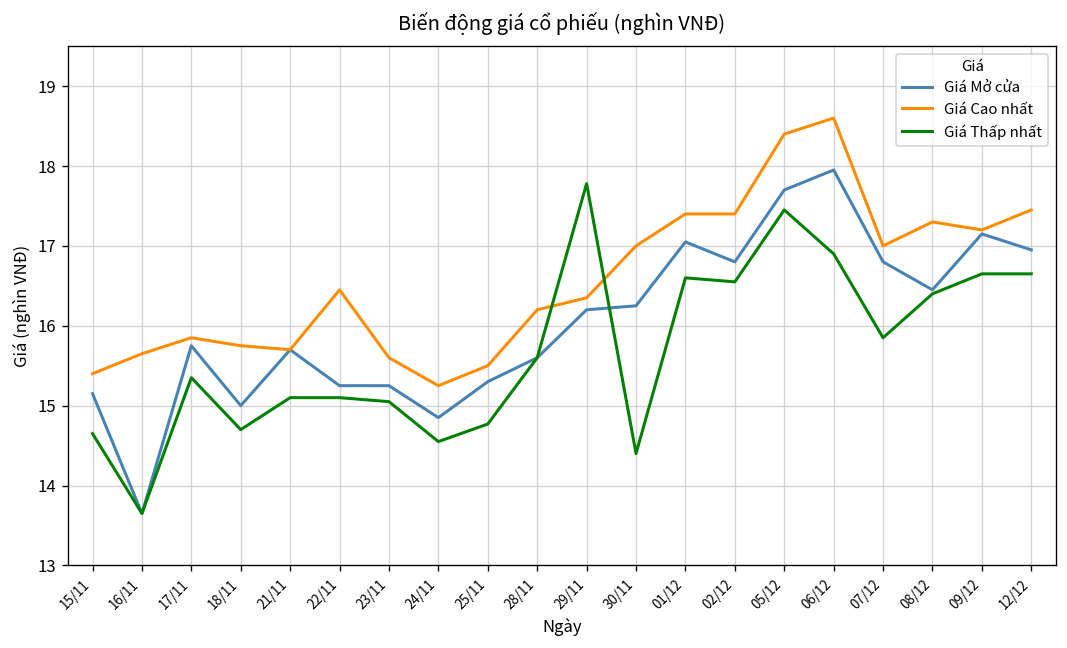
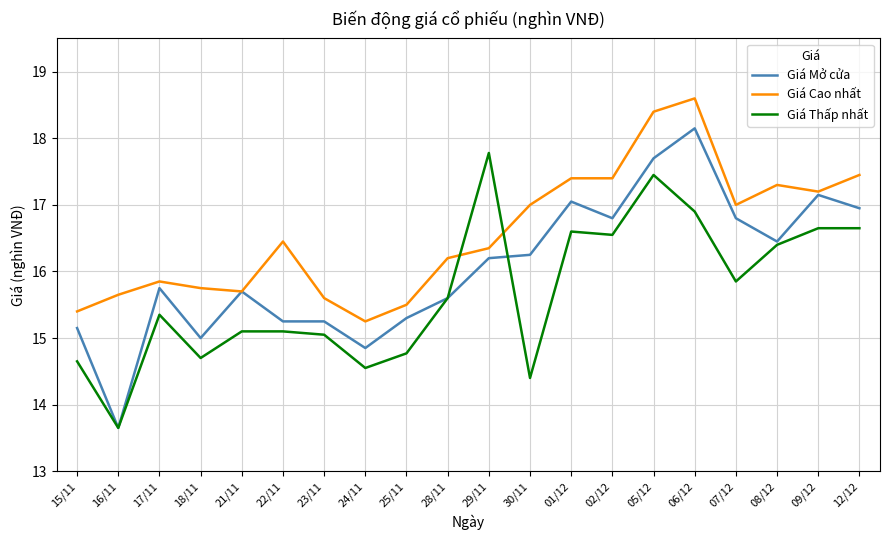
Giá Mở cửa, 06/12: 18.0 -> 18.2
